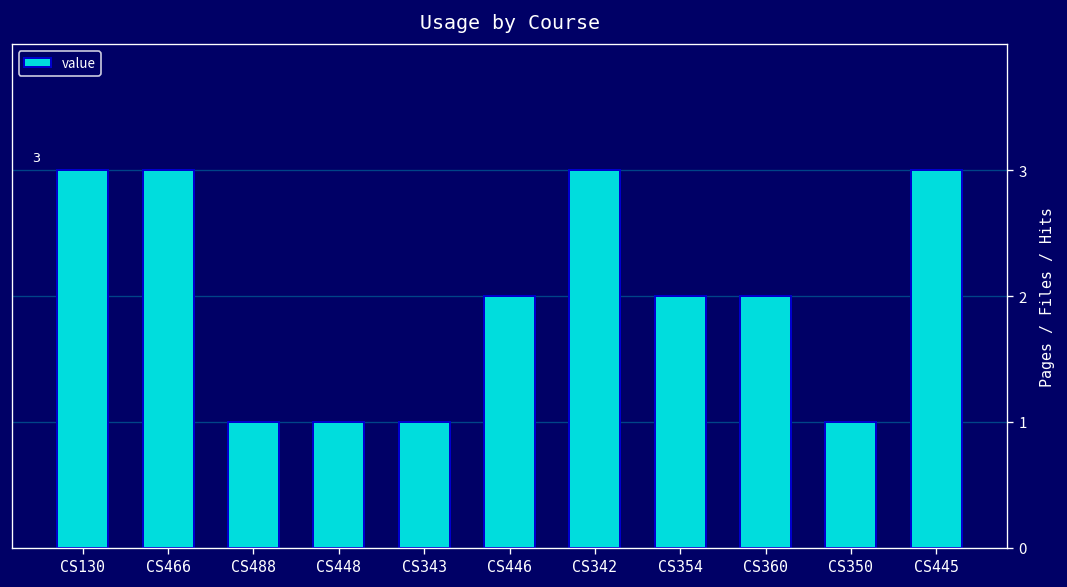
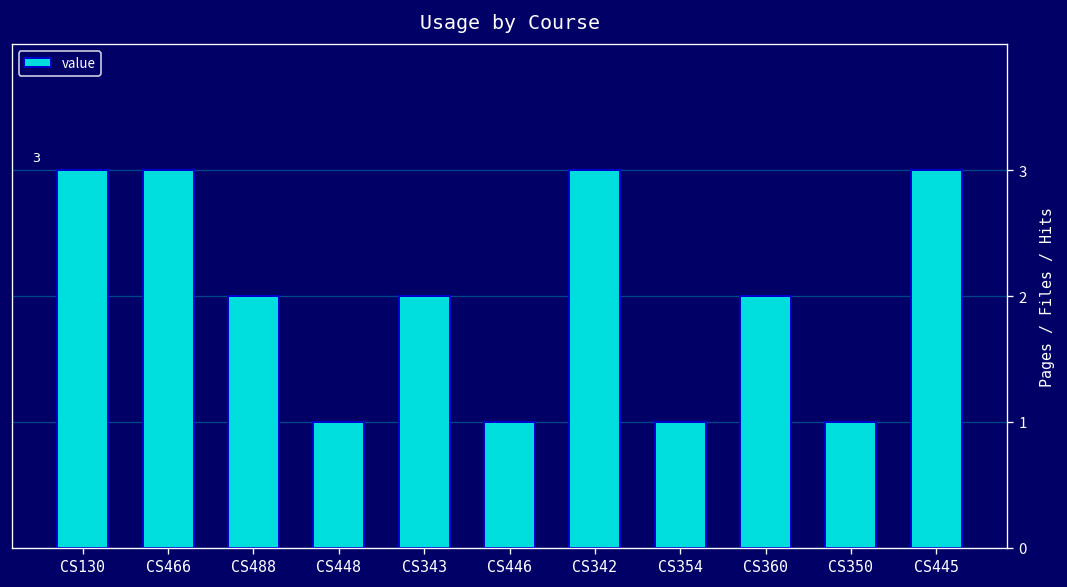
CS488: 1 -> 2
CS343: 1 -> 2
CS446: 2 -> 1
CS354: 2 -> 1
